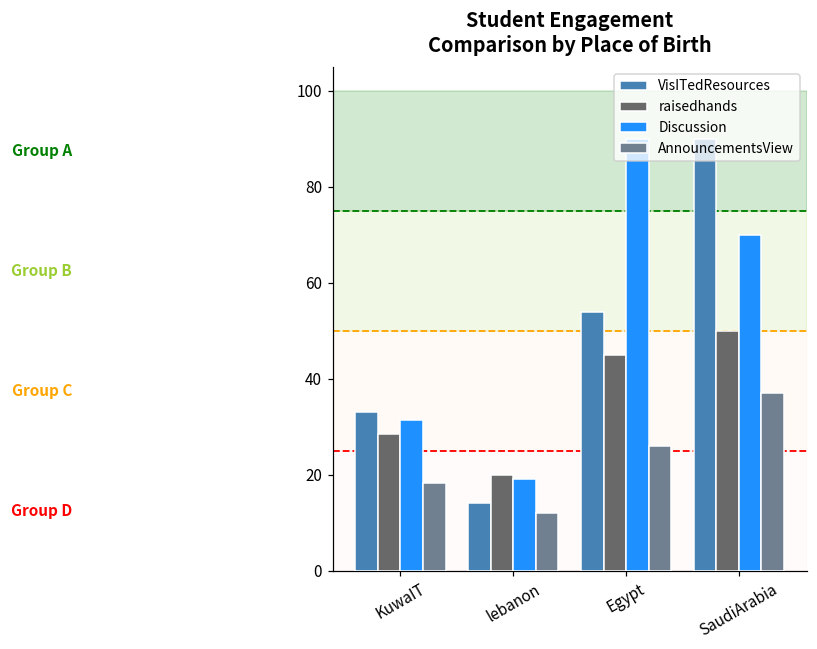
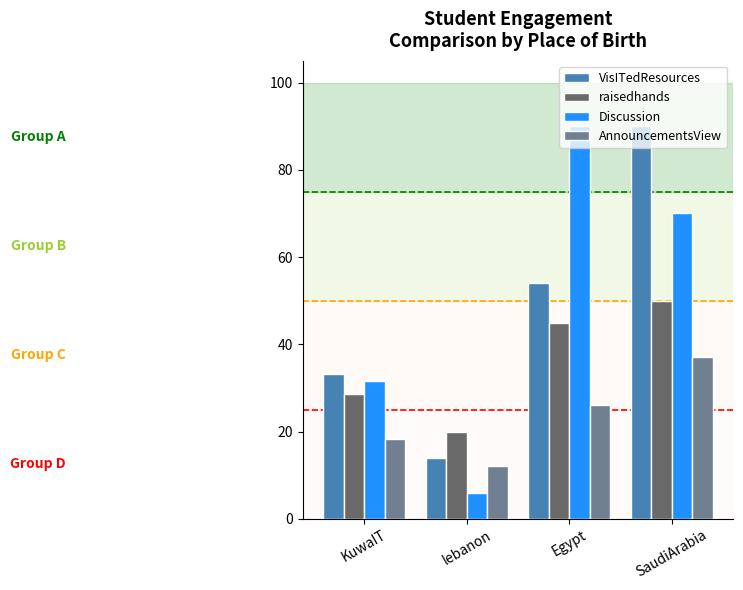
Discussion, lebanon: 19 -> 6
